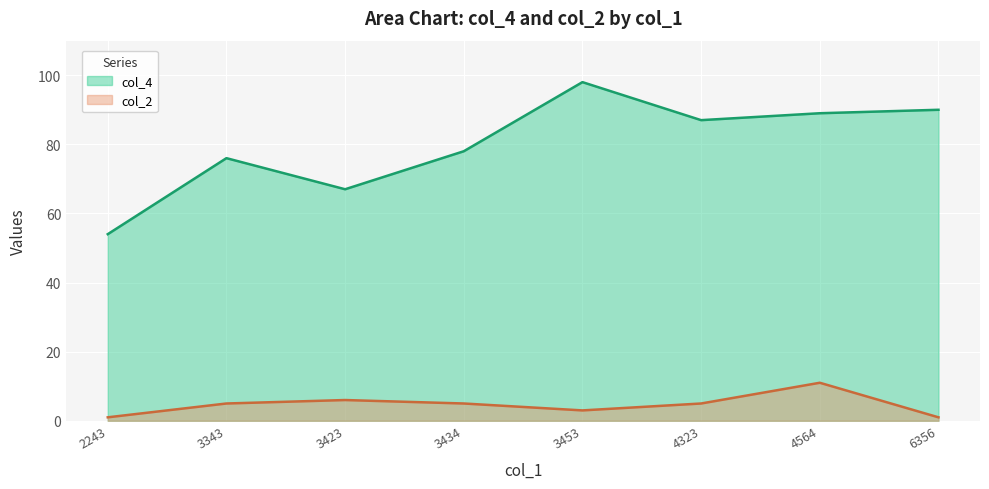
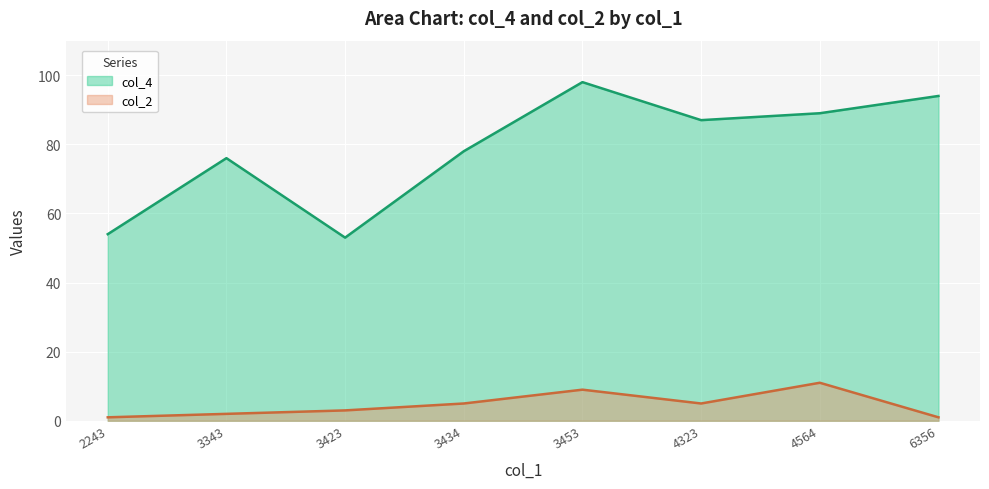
col_2, 3343: 5 -> 2
col_4, 3423: 67 -> 53
col_2, 3423: 6 -> 3
col_2, 3453: 3 -> 9
col_4, 6356: 90 -> 94
